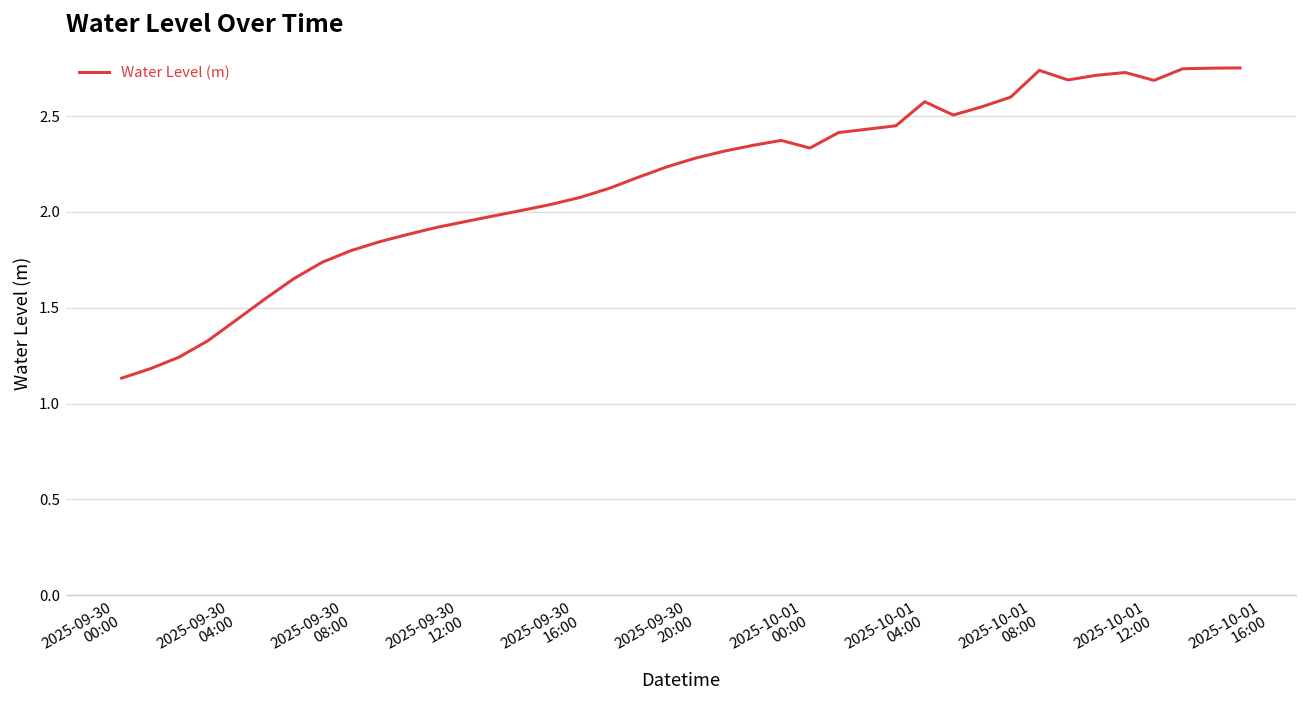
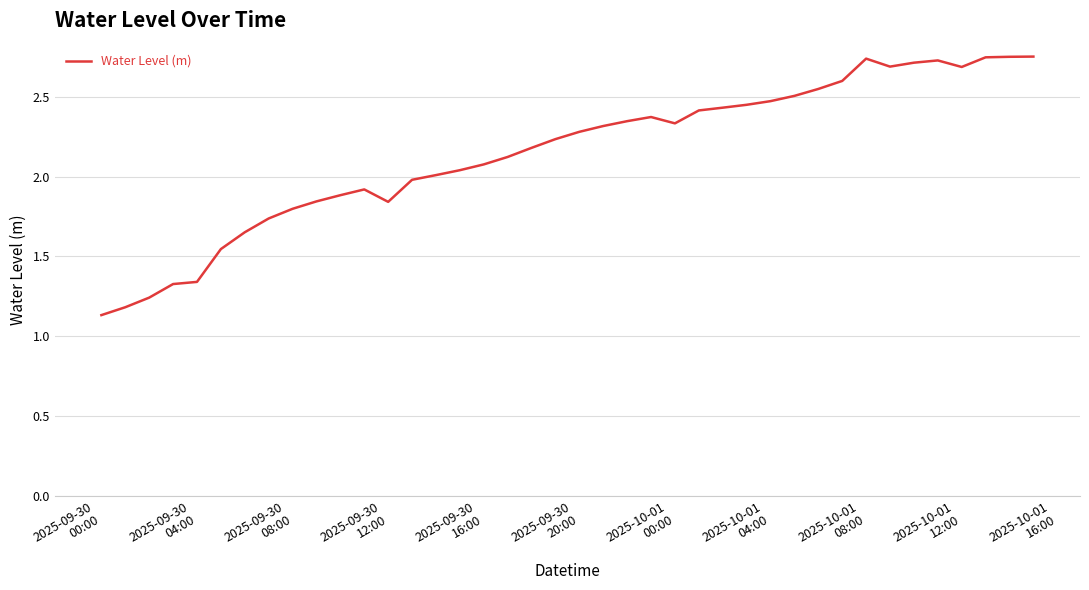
2025-09-30 04:00: 1.44 -> 1.34
2025-09-30 12:00: 1.95 -> 1.84
2025-10-01 04:00: 2.58 -> 2.47
